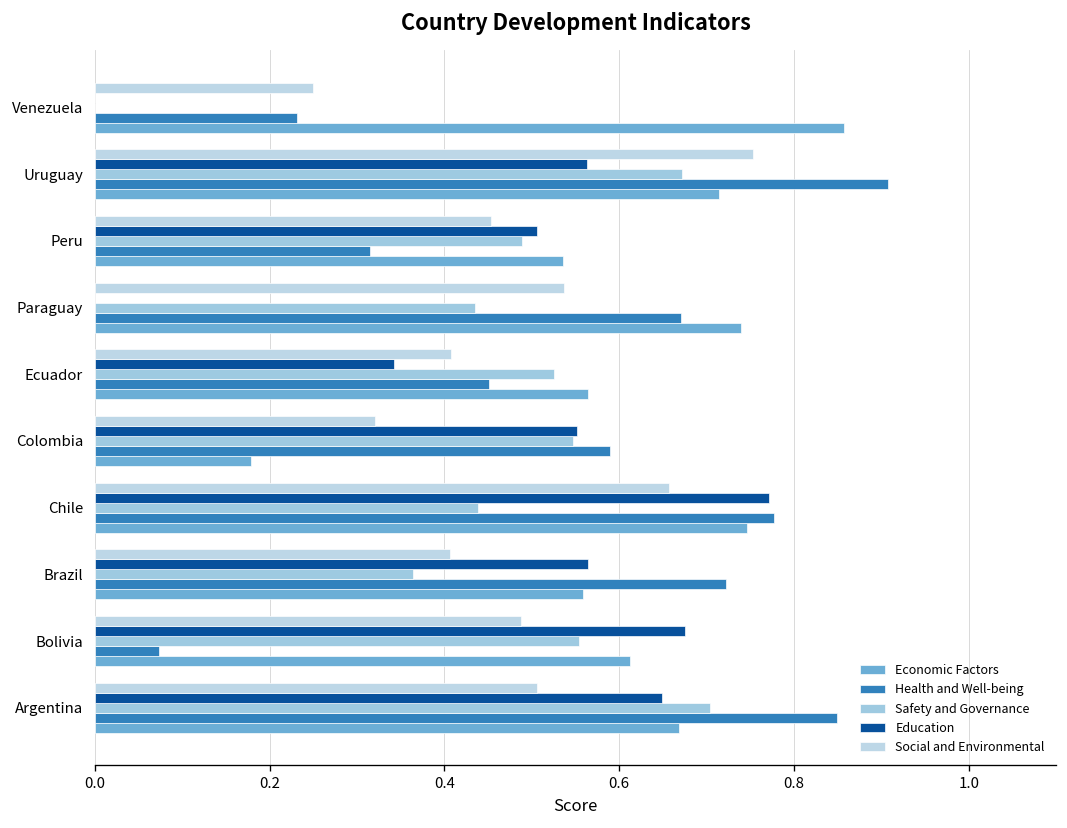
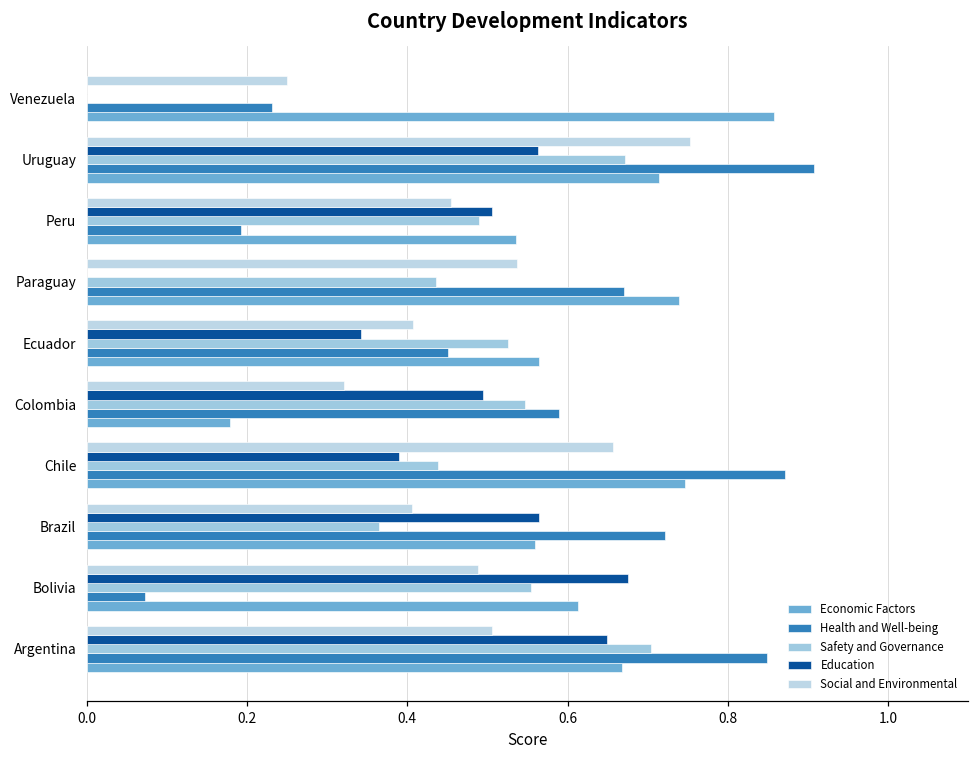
Health and Well-being, Peru: 0.31 -> 0.19
Education, Colombia: 0.55 -> 0.49
Education, Chile: 0.77 -> 0.39
Health and Well-being, Chile: 0.78 -> 0.87
